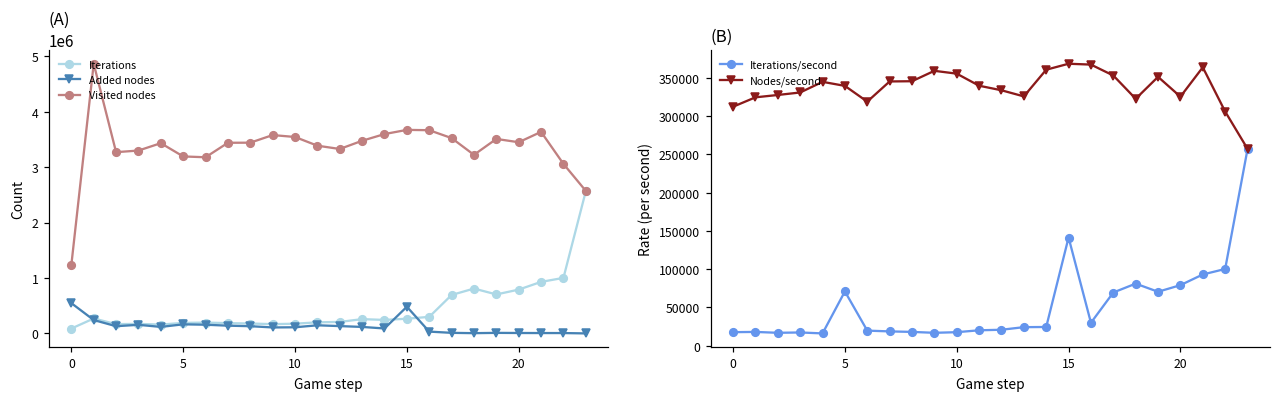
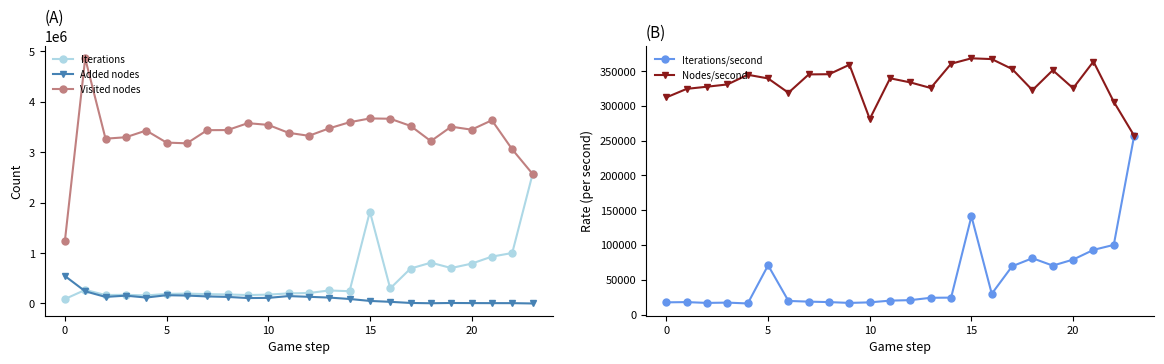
(A), Iterations, 15: 300000 -> 1800000
(A), Added nodes, 15: 500000 -> 100000
(B), Nodes/second, 10: 360000 -> 280000
